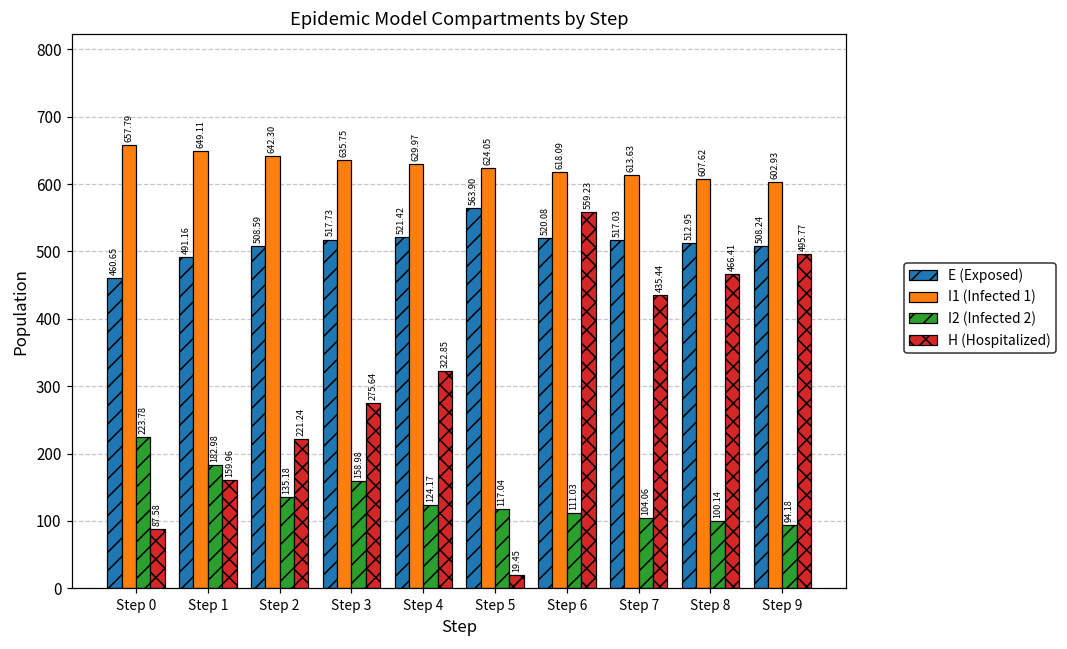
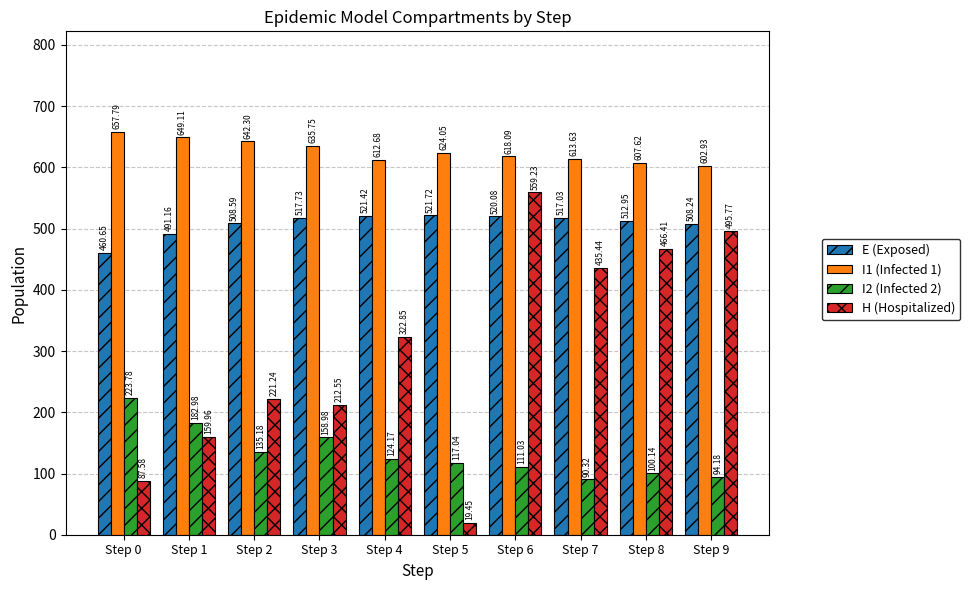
H (Hospitalized), Step 3: 275.64 -> 212.55
I1 (Infected 1), Step 4: 629.97 -> 612.68
E (Exposed), Step 5: 563.90 -> 521.72
I2 (Infected 2), Step 7: 104.06 -> 90.32
